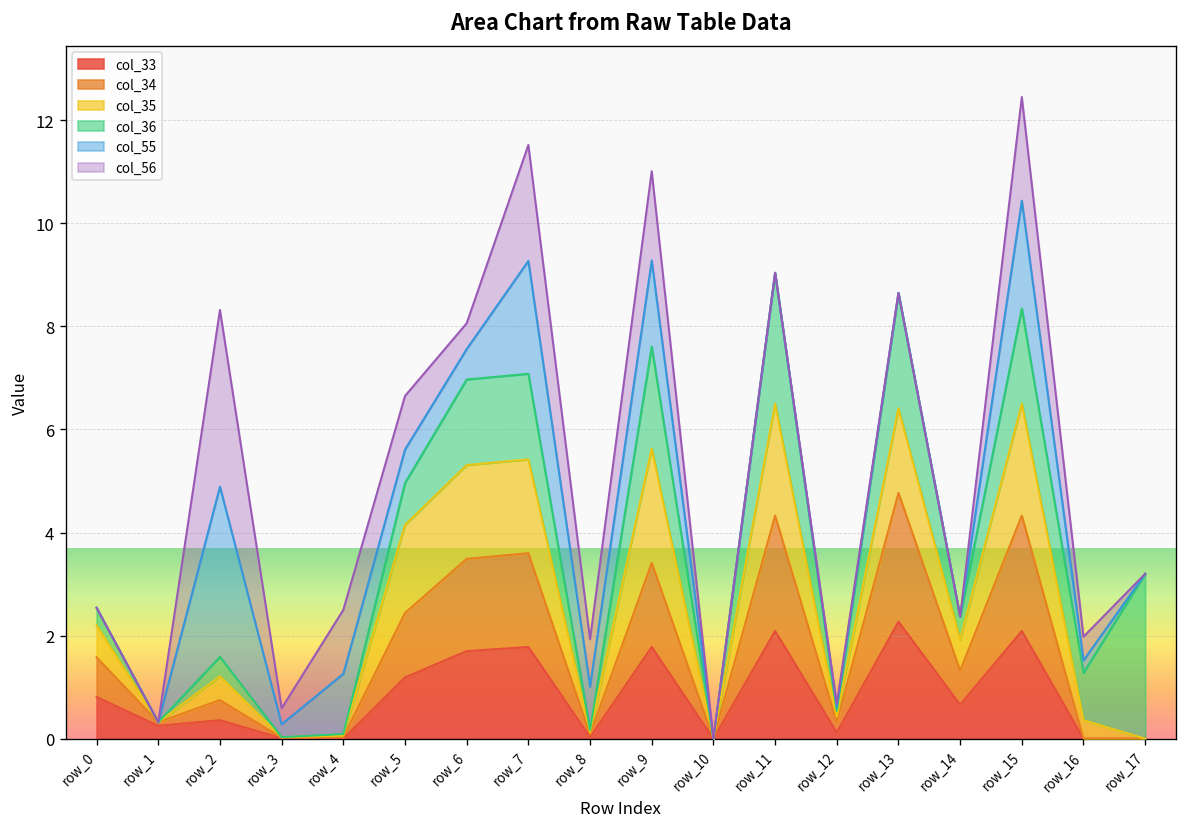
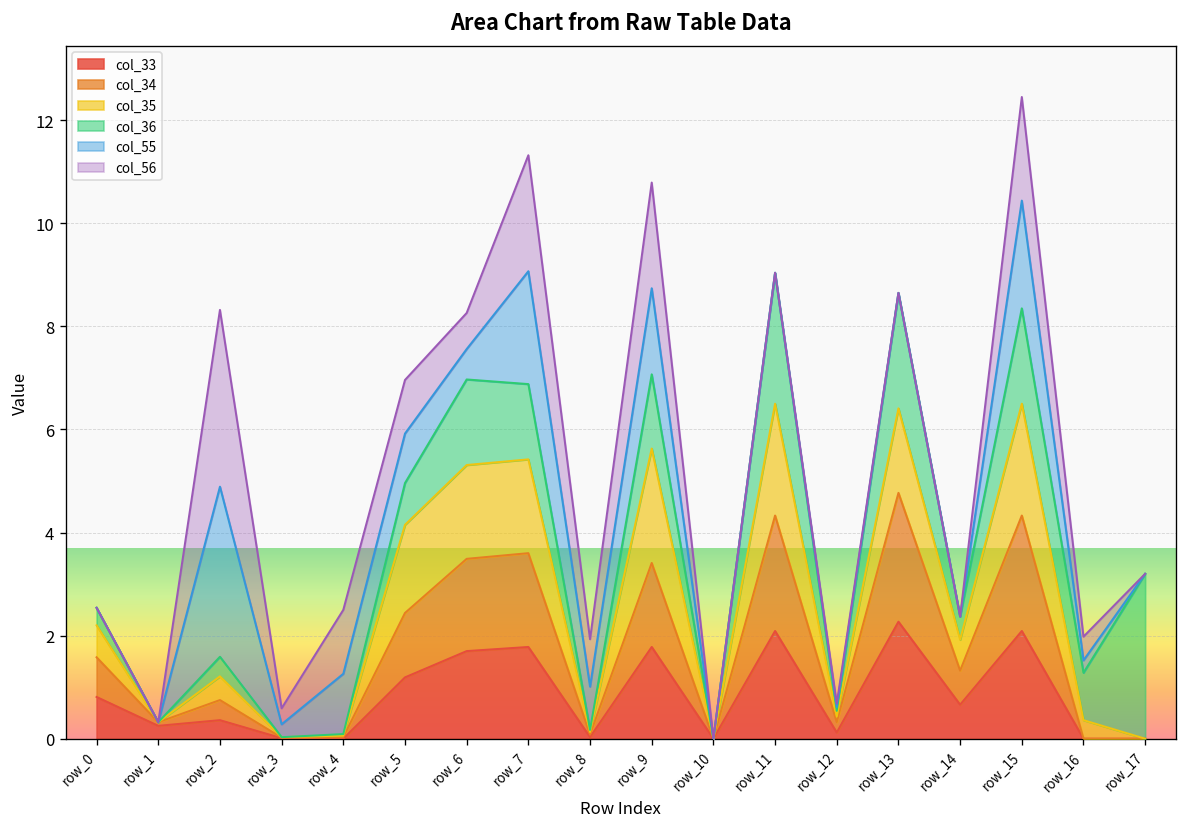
col_55, row_5: 0.7 -> 1.0
col_56, row_6: 0.5 -> 0.7
col_36, row_7: 1.7 -> 1.5
col_36, row_9: 2.0 -> 1.4
col_56, row_9: 1.7 -> 2.0
